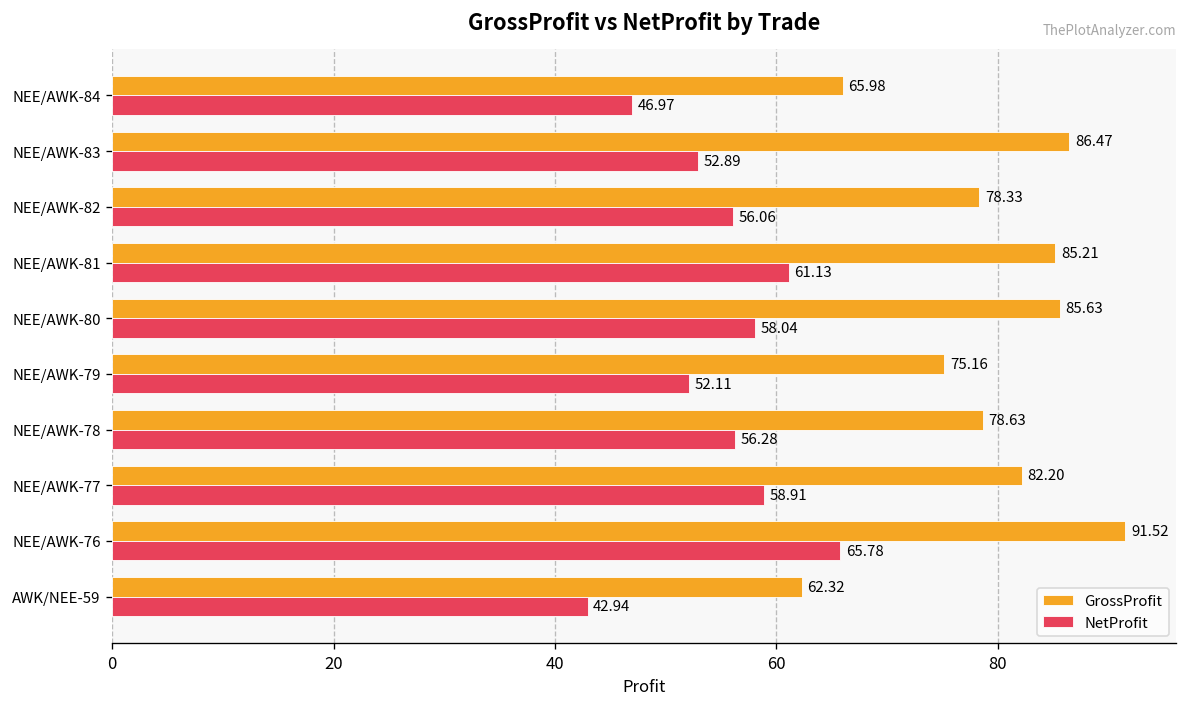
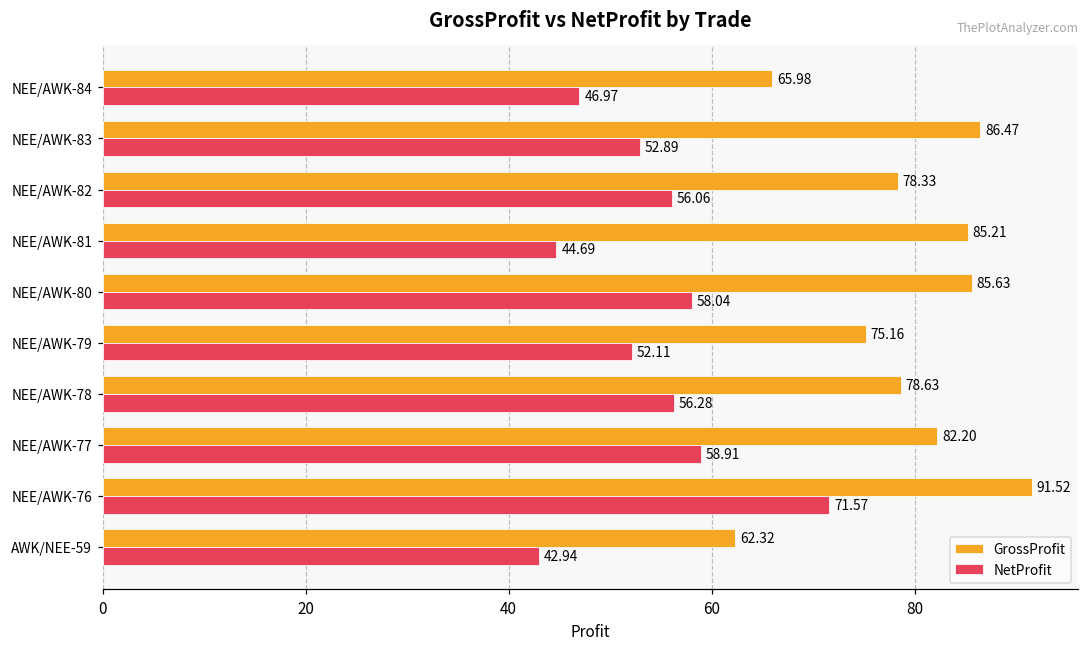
NetProfit, NEE/AWK-81: 61.13 -> 44.69
NetProfit, NEE/AWK-76: 65.78 -> 71.57
